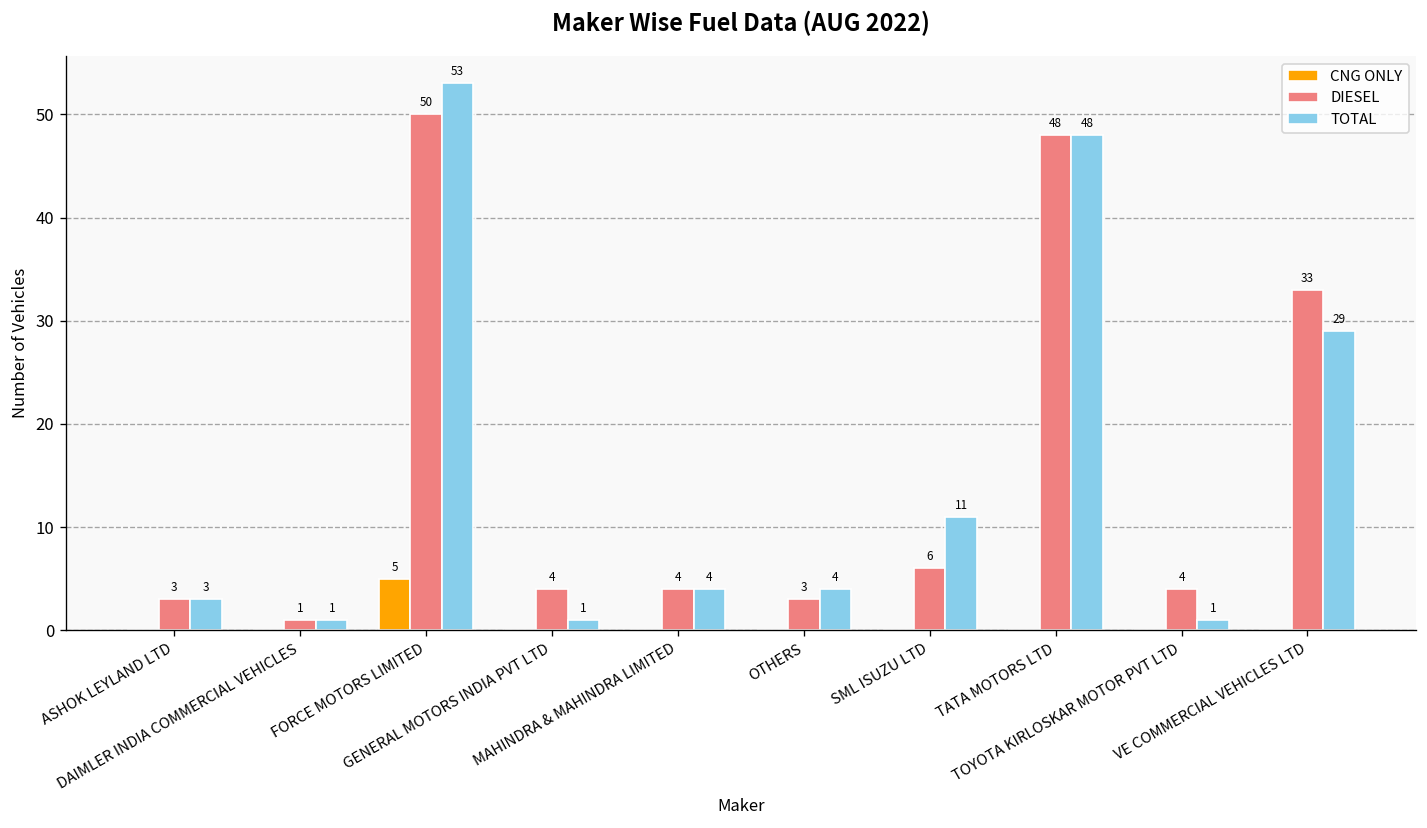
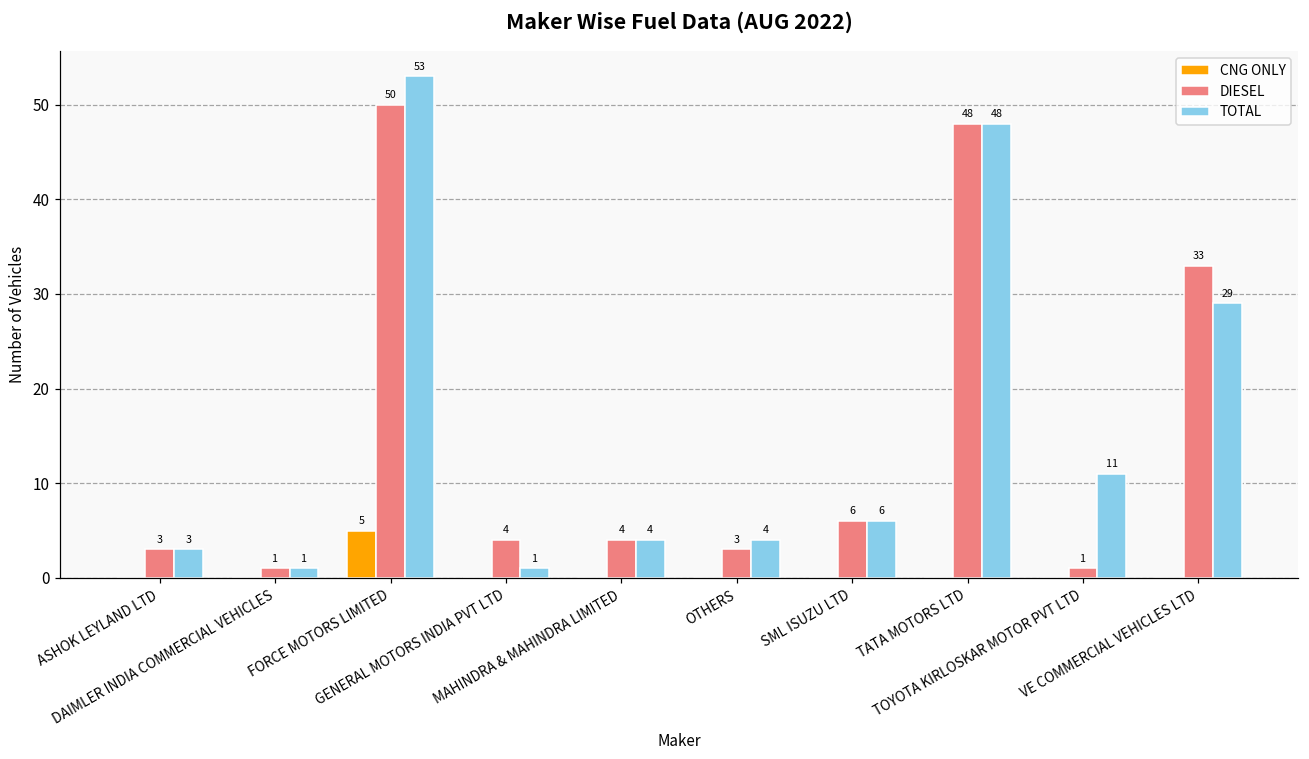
TOTAL, SML ISUZU LTD: 11 -> 6
DIESEL, TOYOTA KIRLOSKAR MOTOR PVT LTD: 4 -> 1
TOTAL, TOYOTA KIRLOSKAR MOTOR PVT LTD: 1 -> 11
